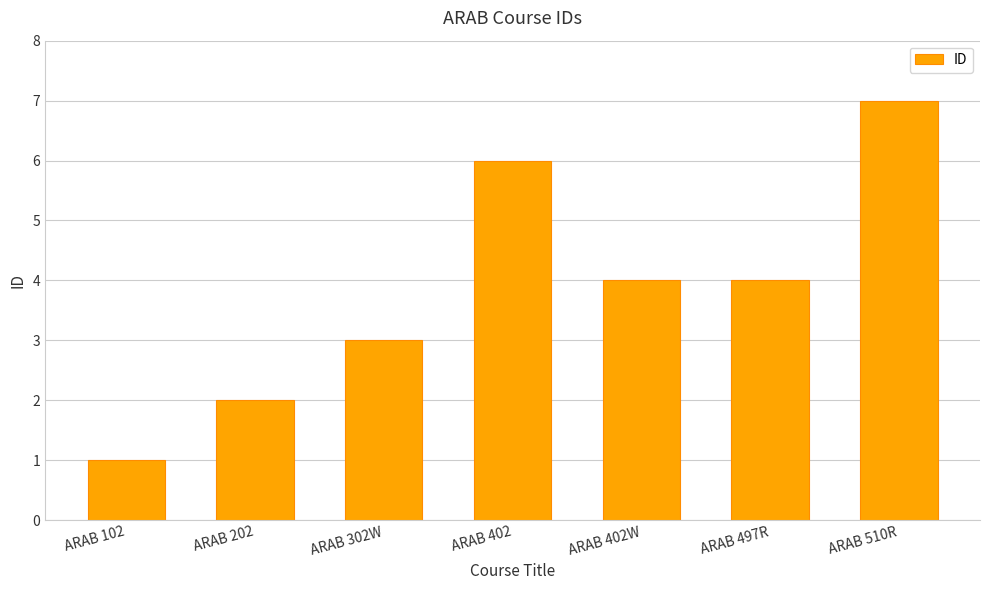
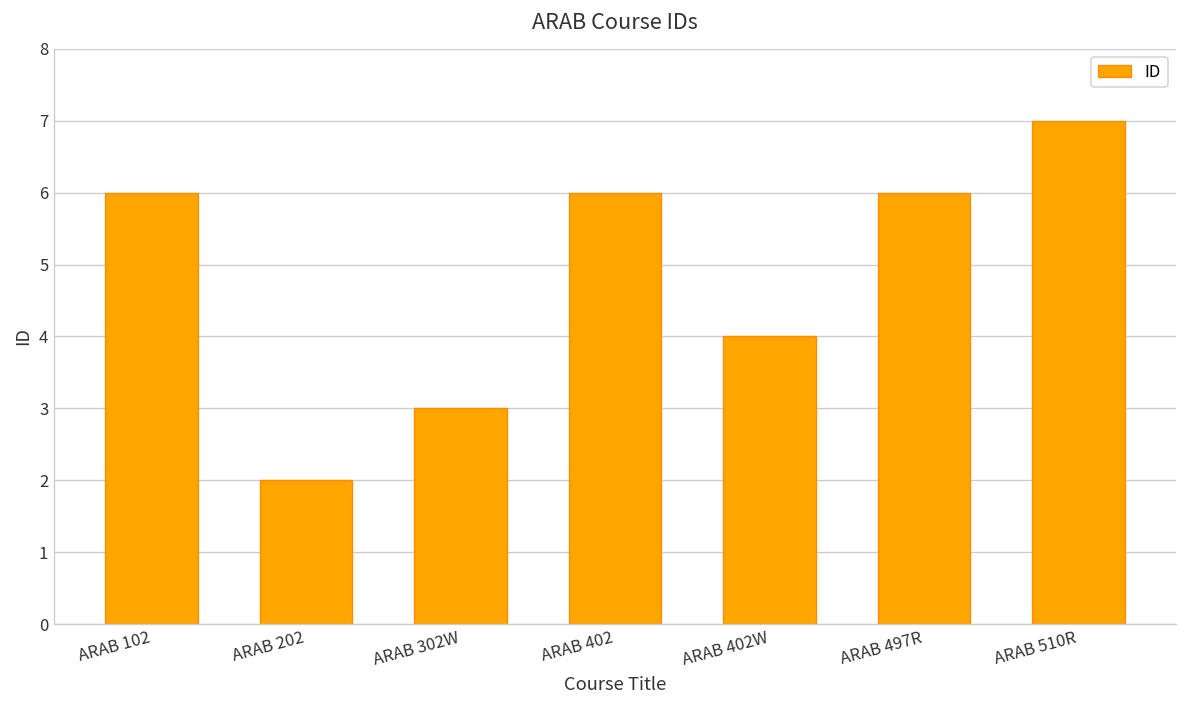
ARAB 102: 1 -> 6
ARAB 497R: 4 -> 6
